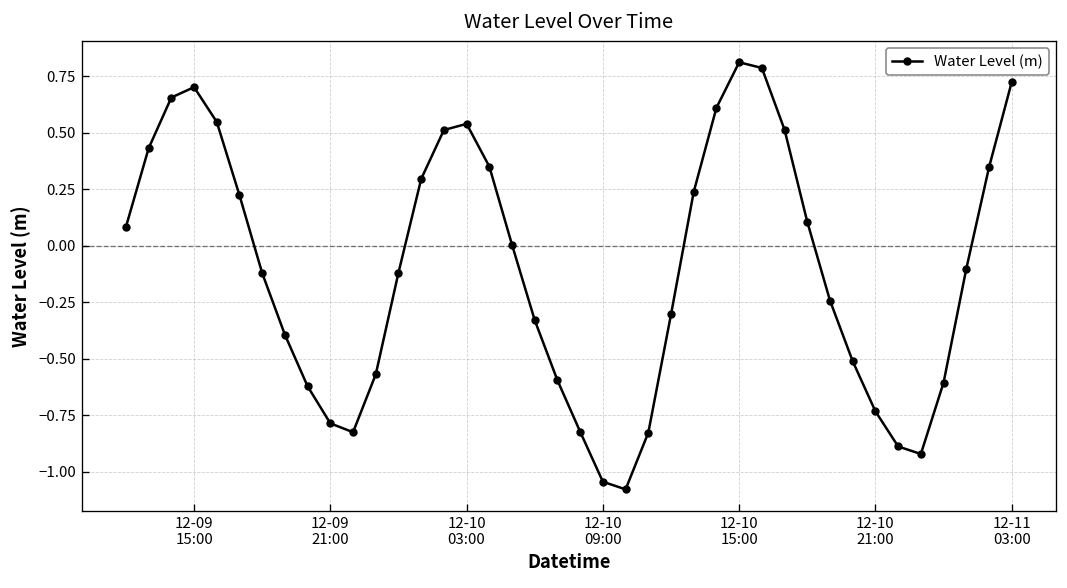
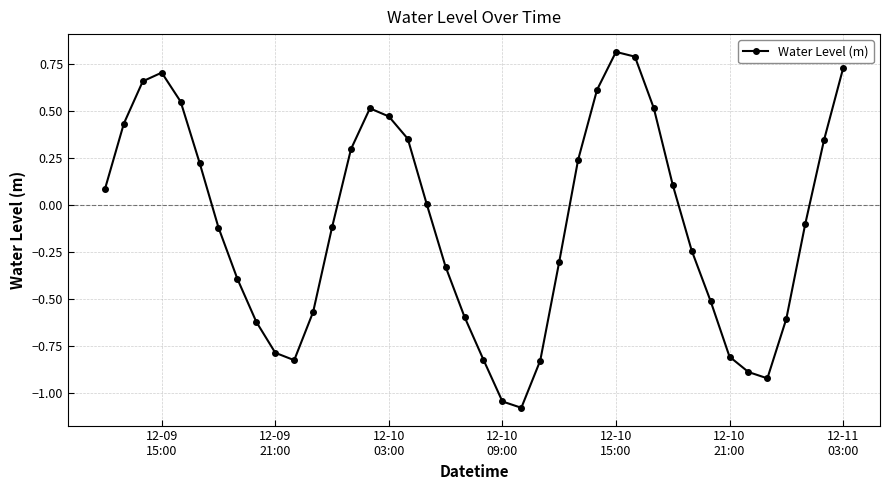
12-10 03:00: 0.54 -> 0.47
12-10 21:00: -0.73 -> -0.81
